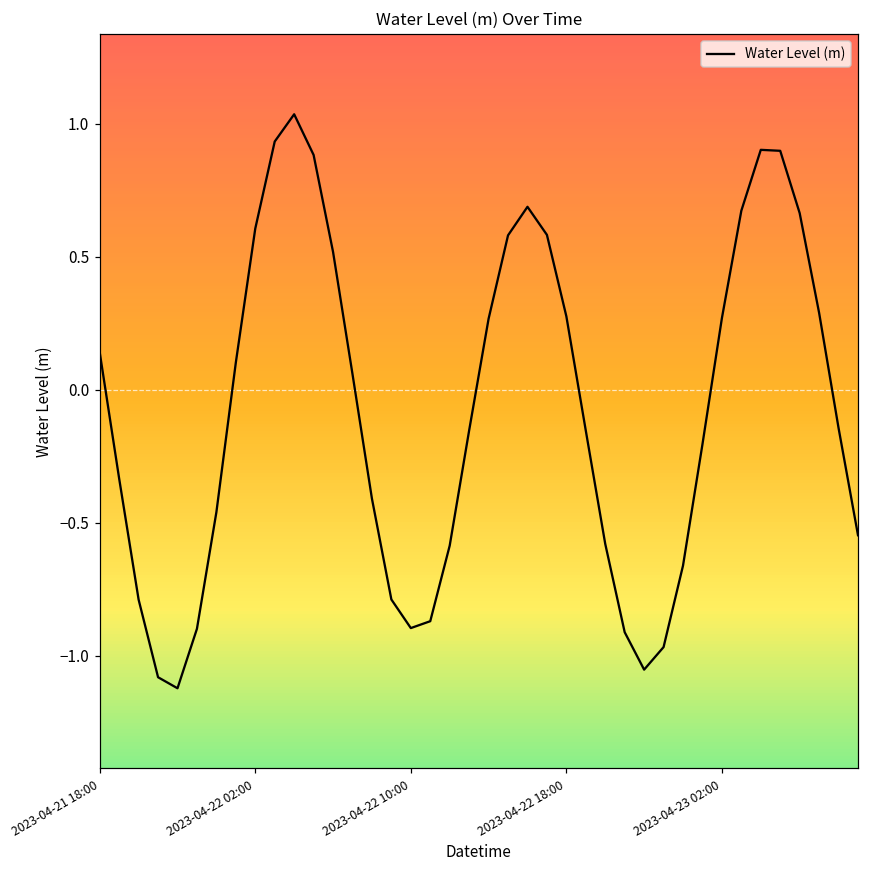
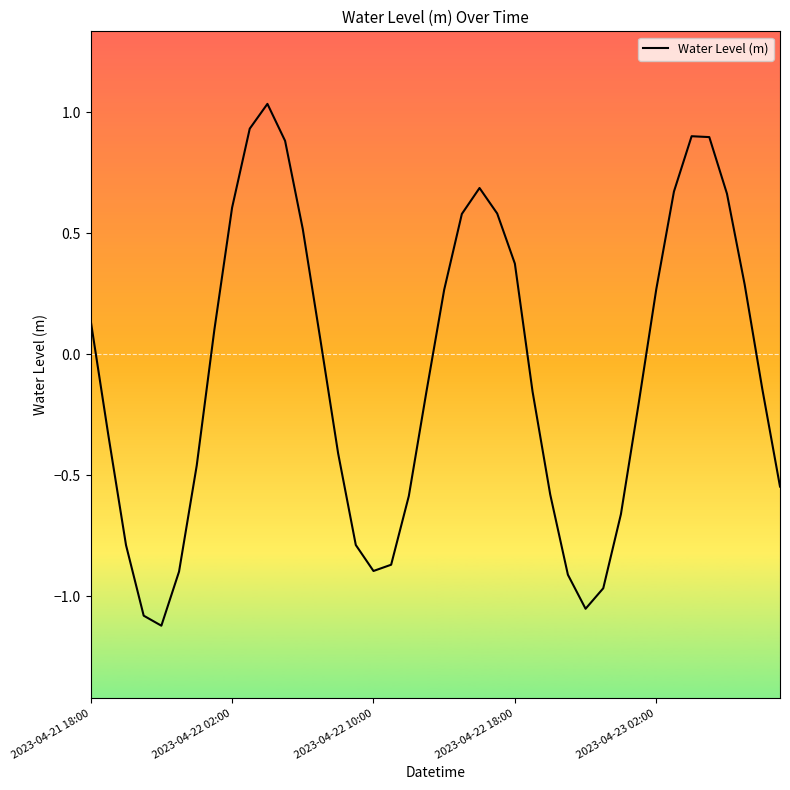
2023-04-22 18:00: 0.28 -> 0.37
